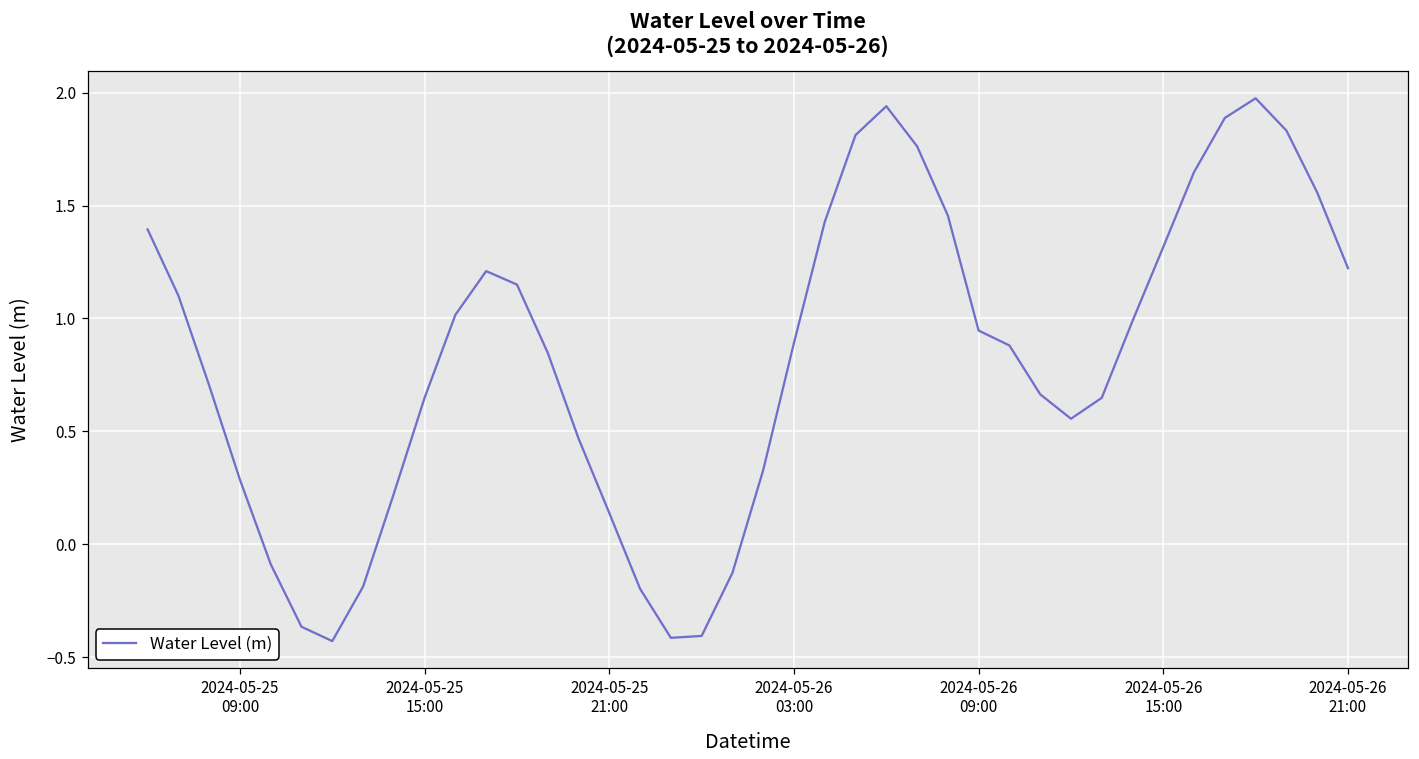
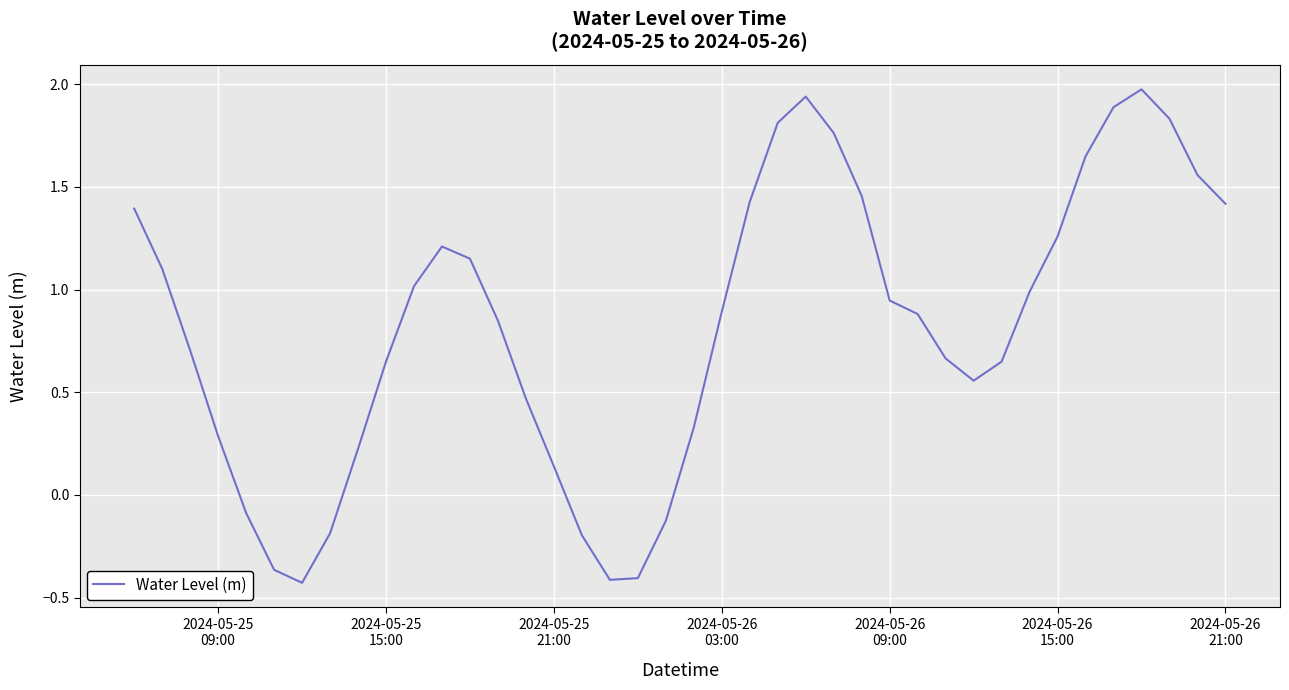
2024-05-26 15:00: 1.32 -> 1.26
2024-05-26 21:00: 1.22 -> 1.42
